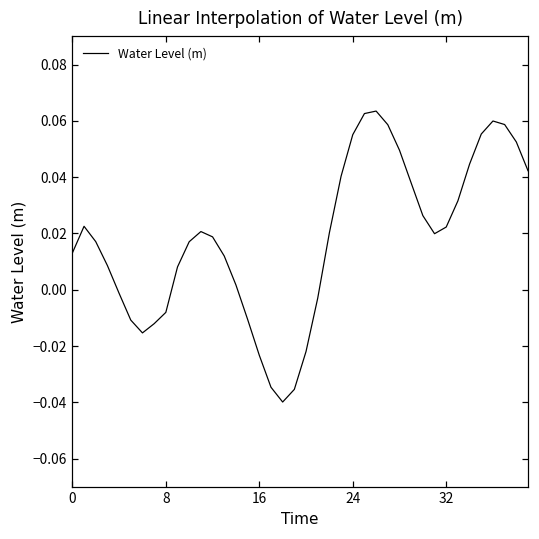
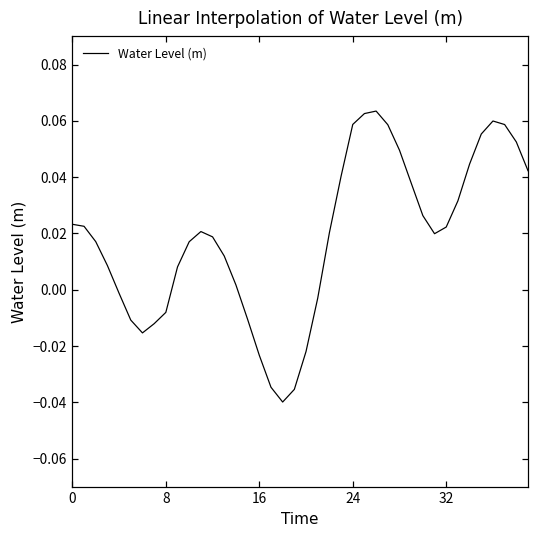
0: 0.013 -> 0.023
24: 0.055 -> 0.059
